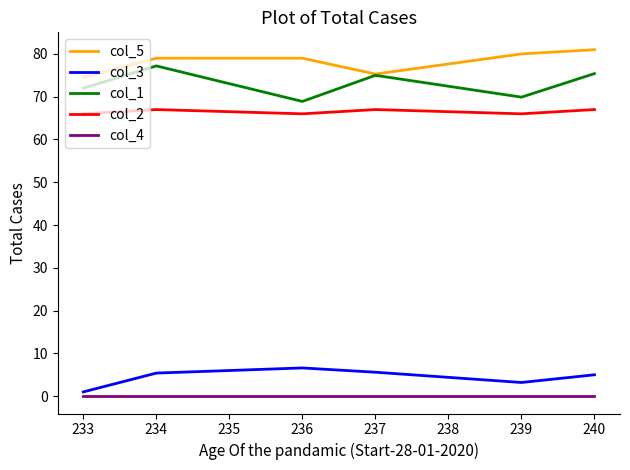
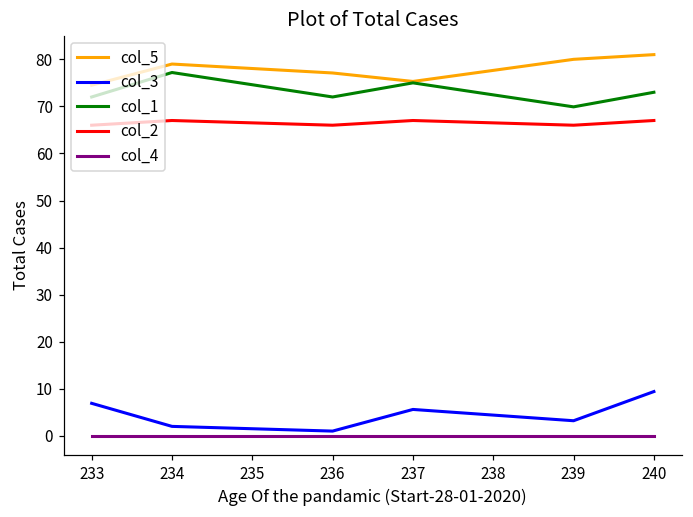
col_3, 233: 1 -> 7
col_3, 234: 5 -> 2
col_5, 236: 79 -> 77
col_3, 236: 7 -> 1
col_1, 236: 69 -> 72
col_3, 240: 5 -> 9
col_1, 240: 75 -> 73
